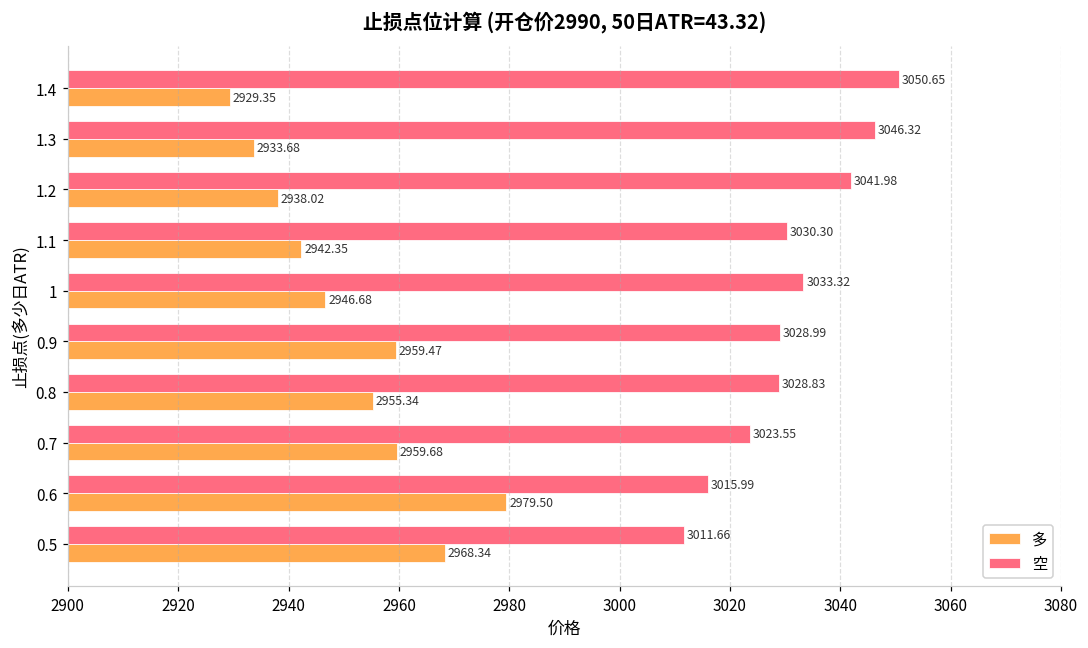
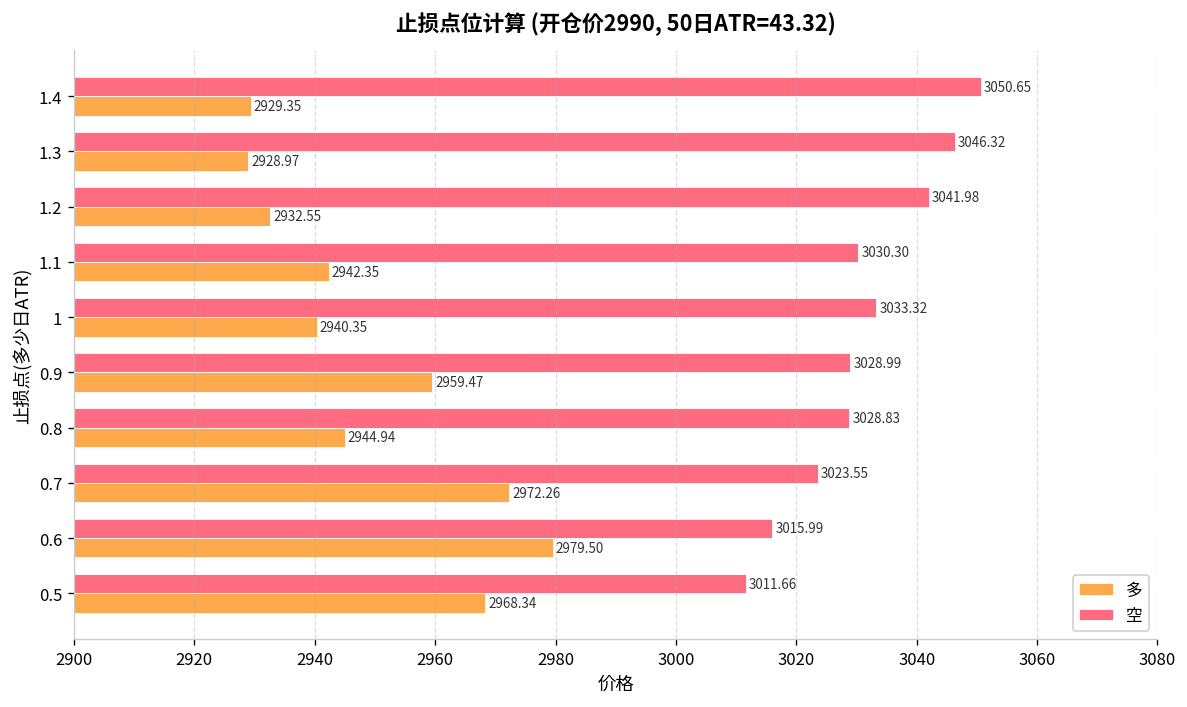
多, 1.3: 2933.68 -> 2928.97
多, 1.2: 2938.02 -> 2932.55
多, 1: 2946.68 -> 2940.35
多, 0.8: 2955.34 -> 2944.94
多, 0.7: 2959.68 -> 2972.26
